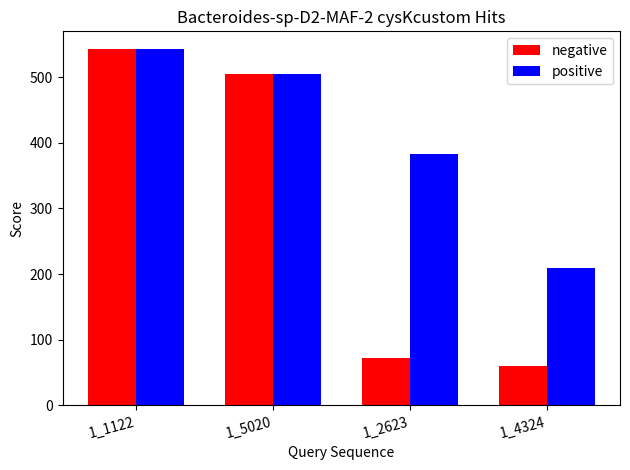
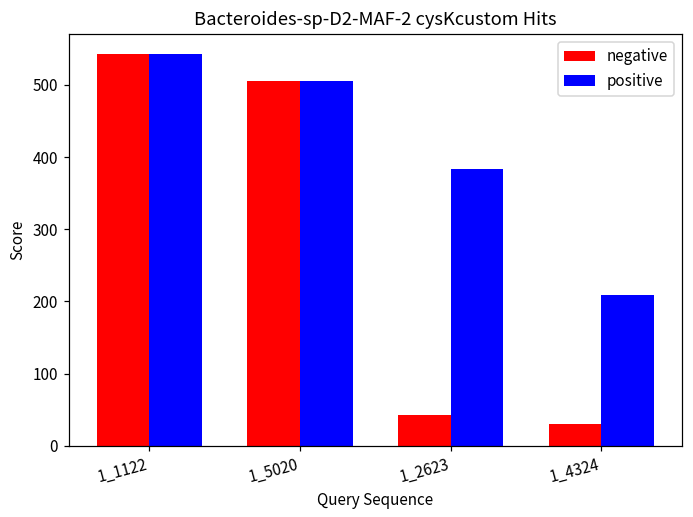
negative, 1_2623: 70 -> 40
negative, 1_4324: 60 -> 30
